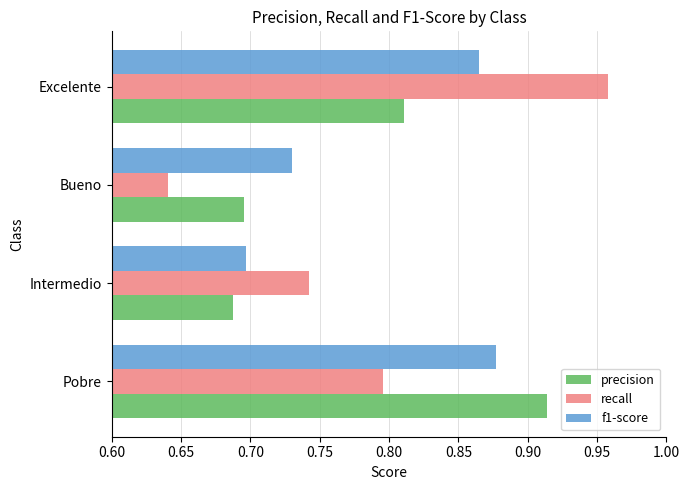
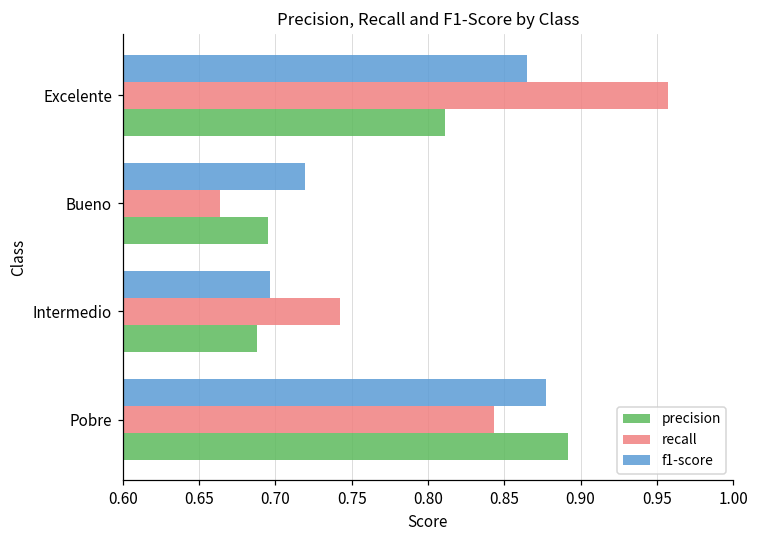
f1-score, Bueno: 0.730 -> 0.719
recall, Bueno: 0.641 -> 0.664
recall, Pobre: 0.795 -> 0.843
precision, Pobre: 0.914 -> 0.892
